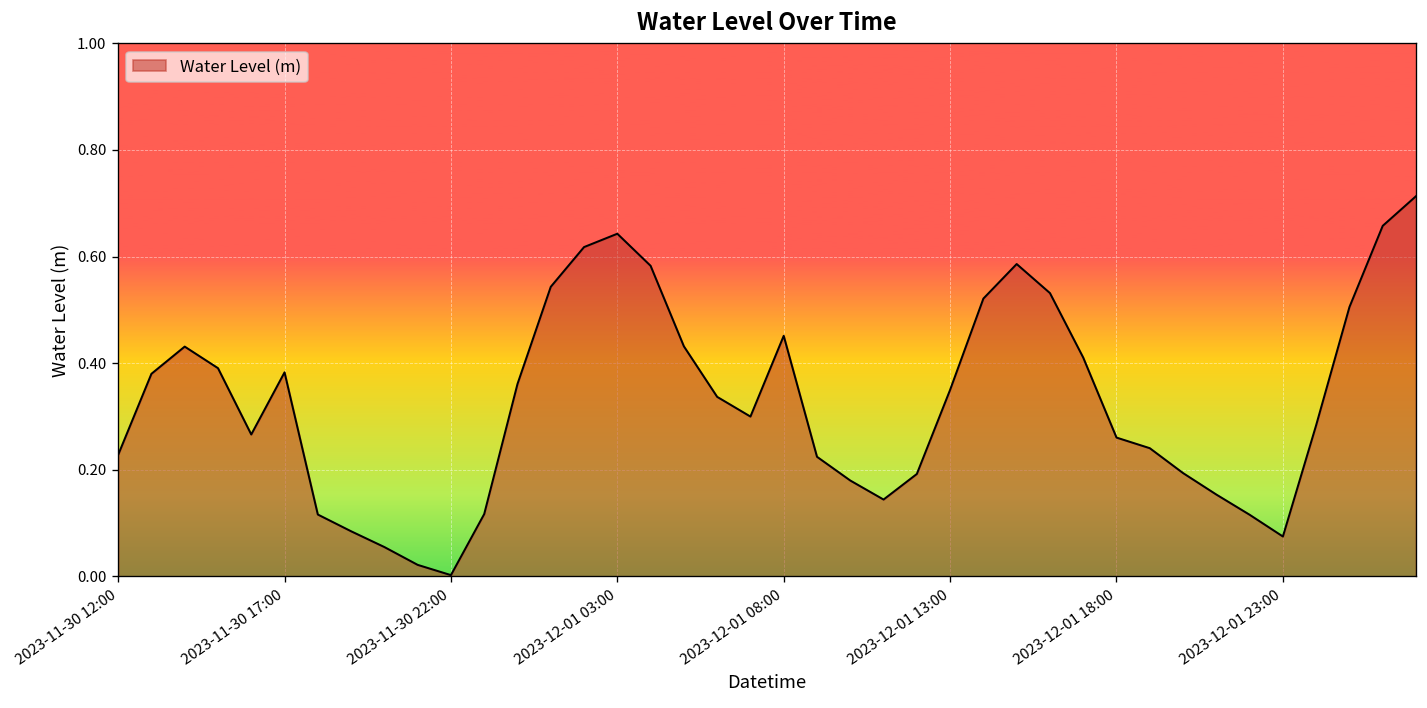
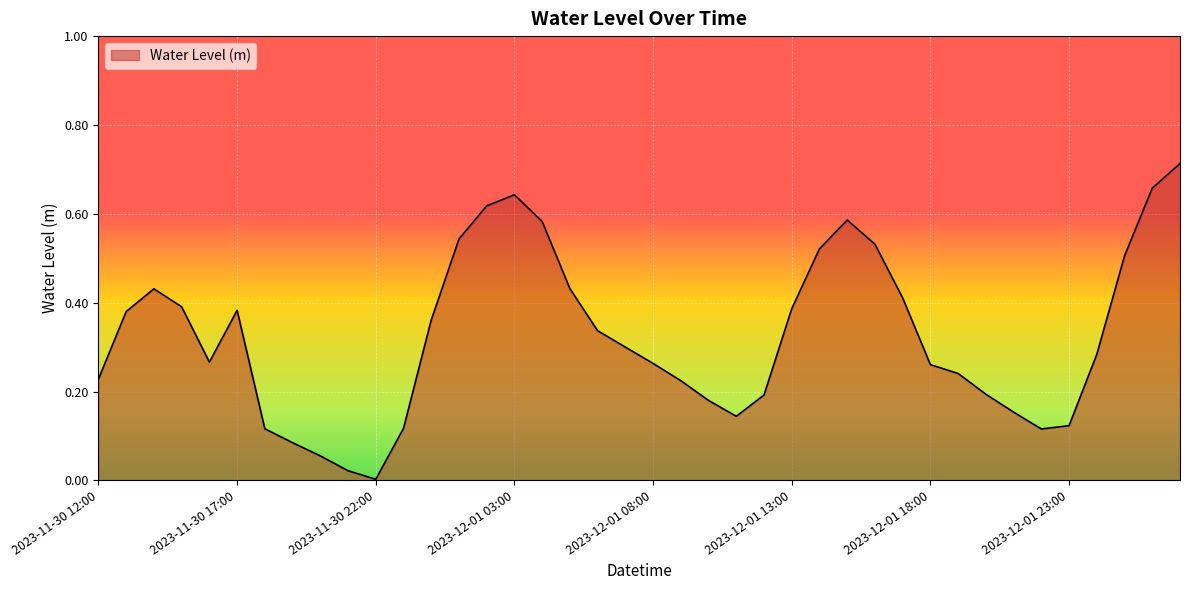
2023-12-01 08:00: 0.45 -> 0.26
2023-12-01 13:00: 0.35 -> 0.39
2023-12-01 23:00: 0.07 -> 0.12
